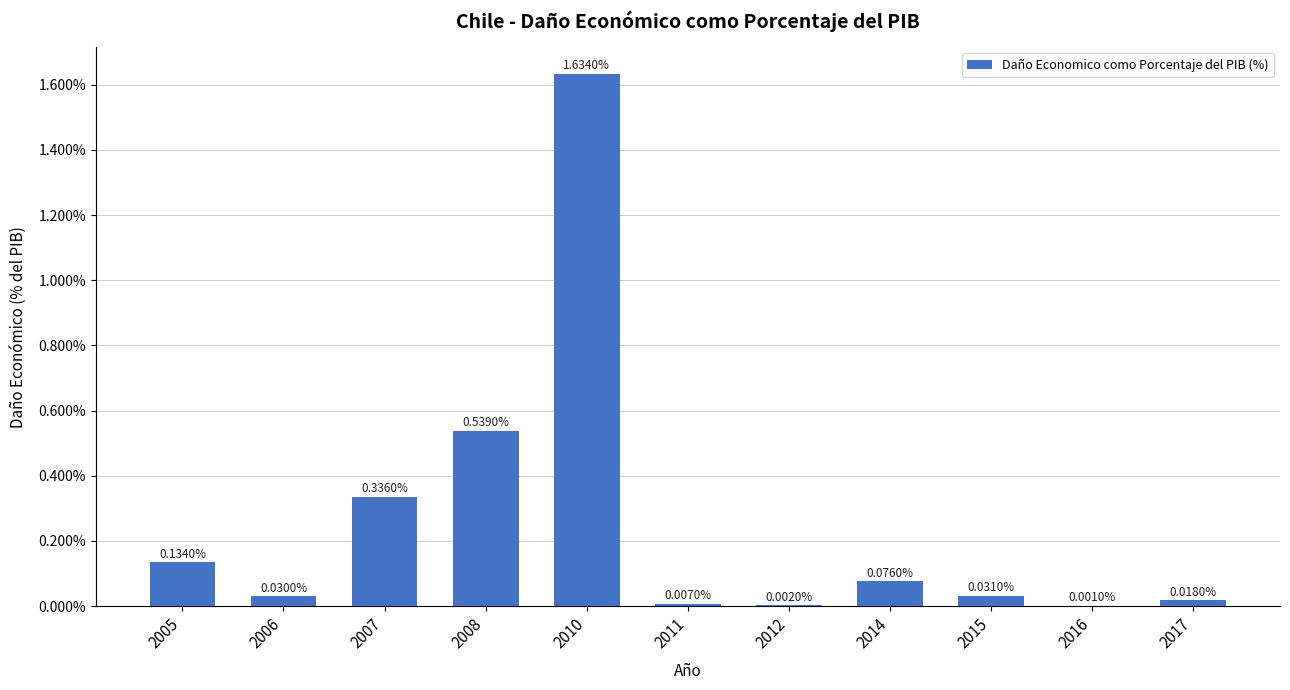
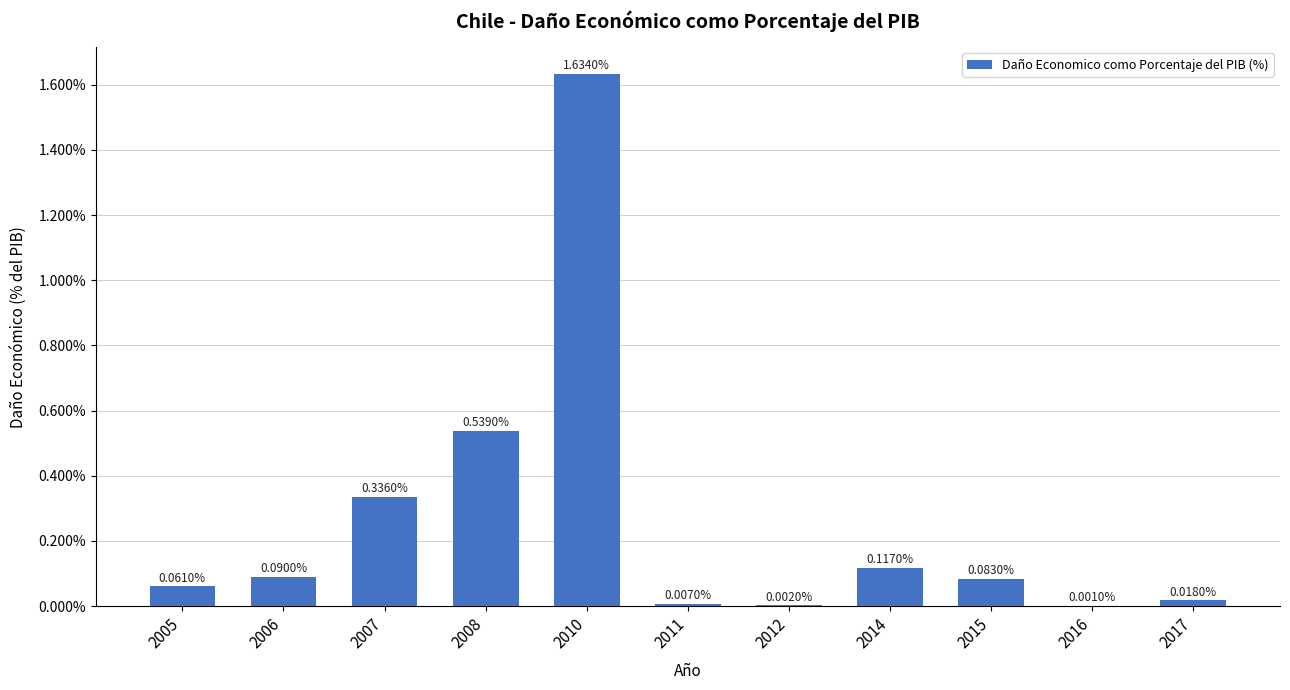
2005: 0.1340% -> 0.0610%
2006: 0.0300% -> 0.0900%
2014: 0.0760% -> 0.1170%
2015: 0.0310% -> 0.0830%
